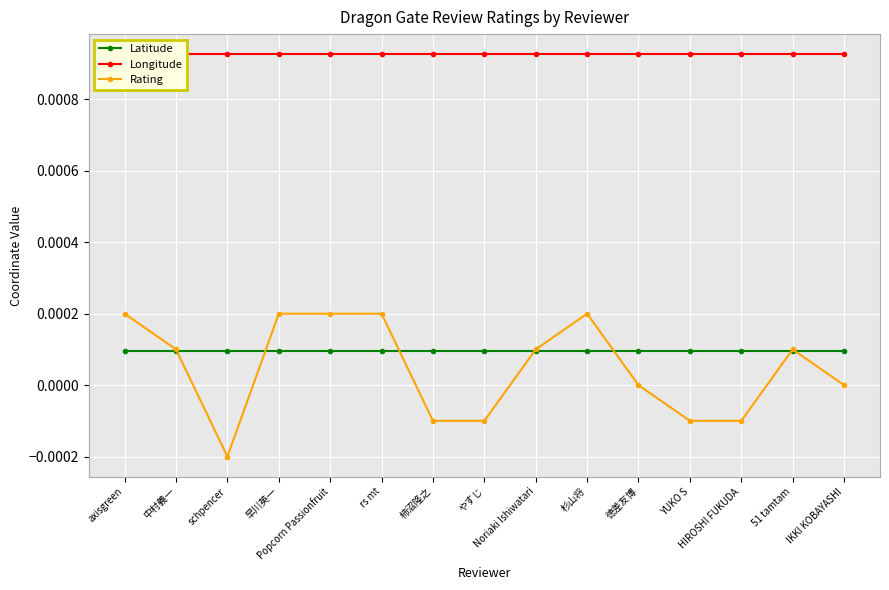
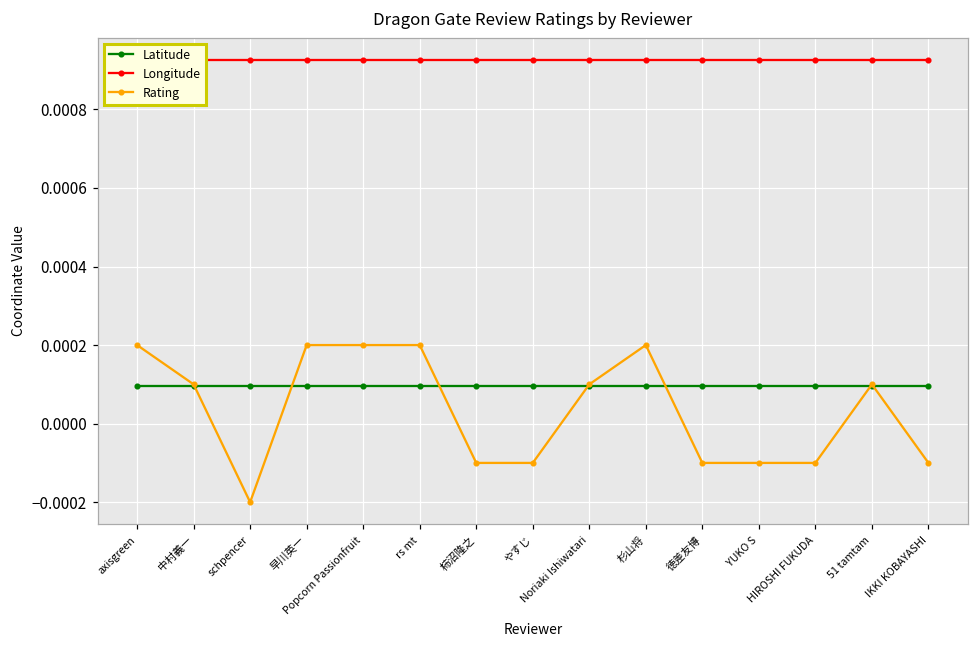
Rating, 徳差友博: 0.00000 -> -0.00010
Rating, IKKI KOBAYASHI: 0.00000 -> -0.00010
